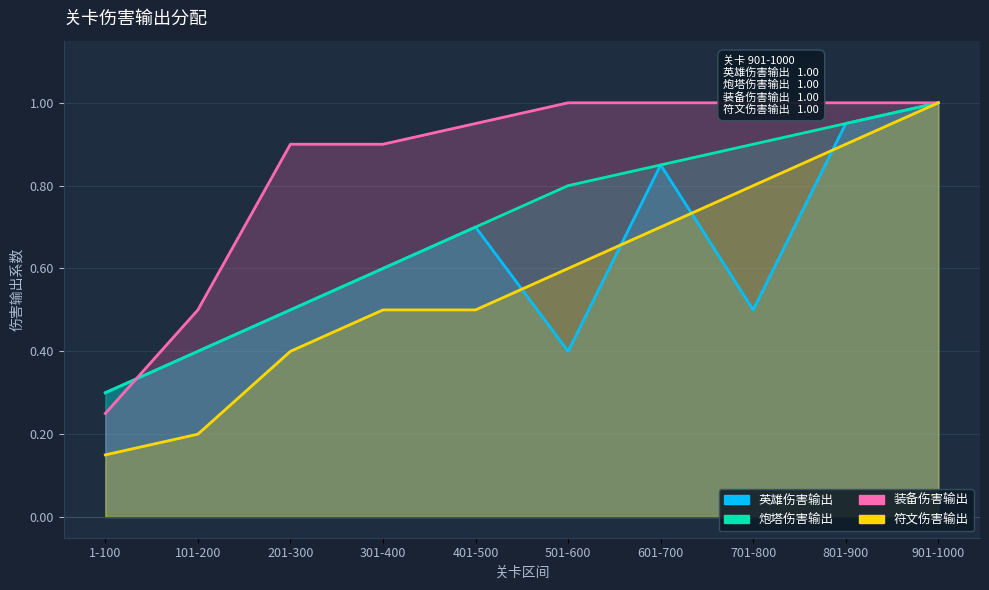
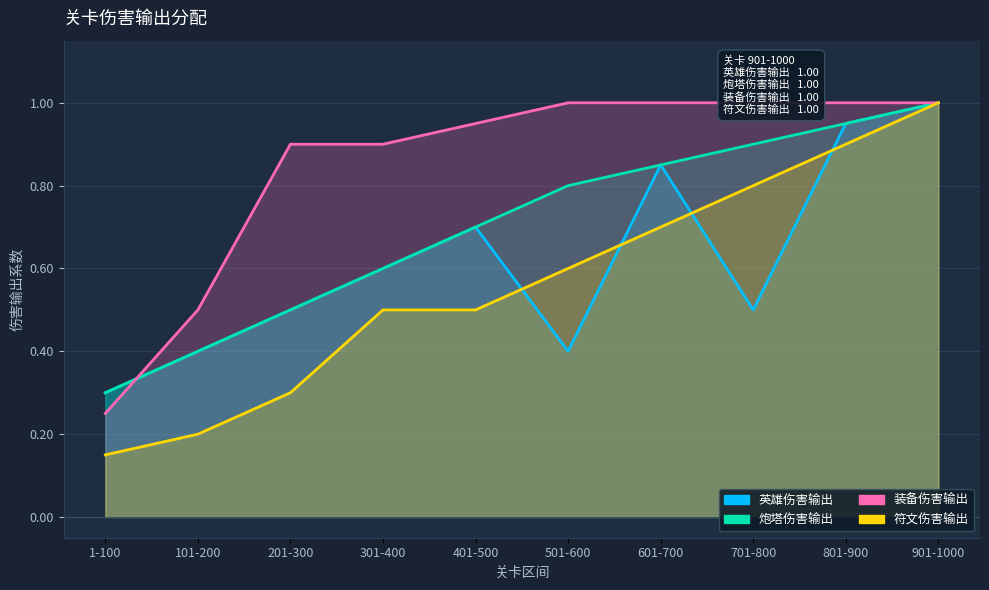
符文伤害输出, 201-300: 0.4 -> 0.3
